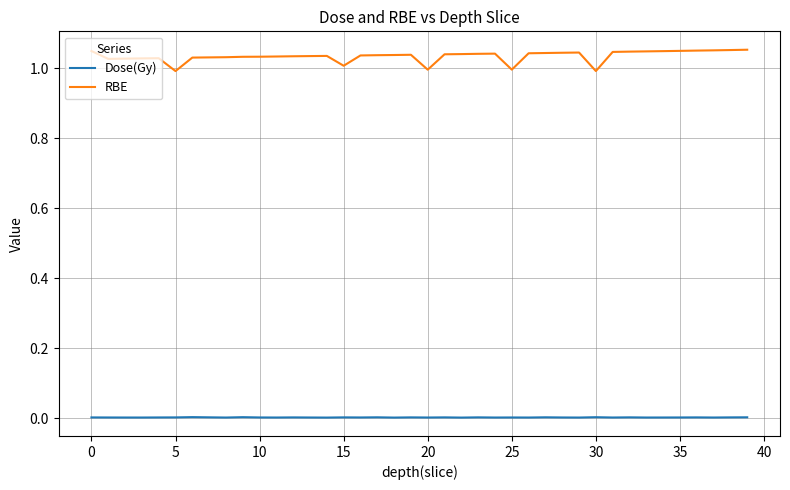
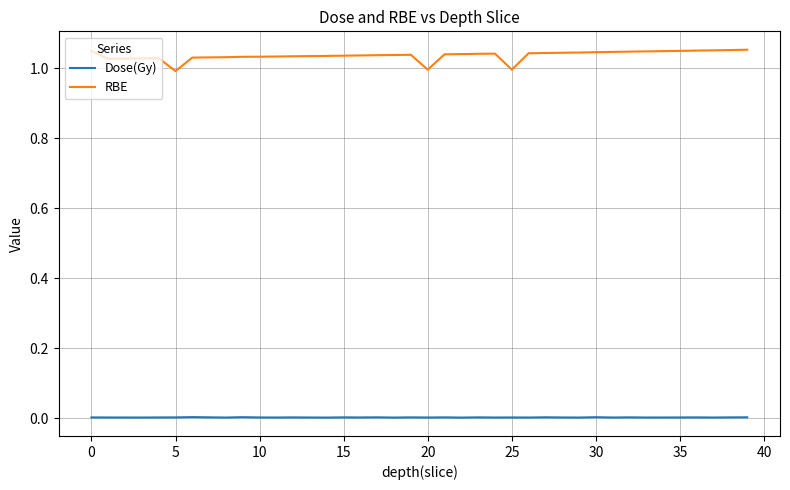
RBE, 15: 1.01 -> 1.04
RBE, 30: 0.99 -> 1.05
